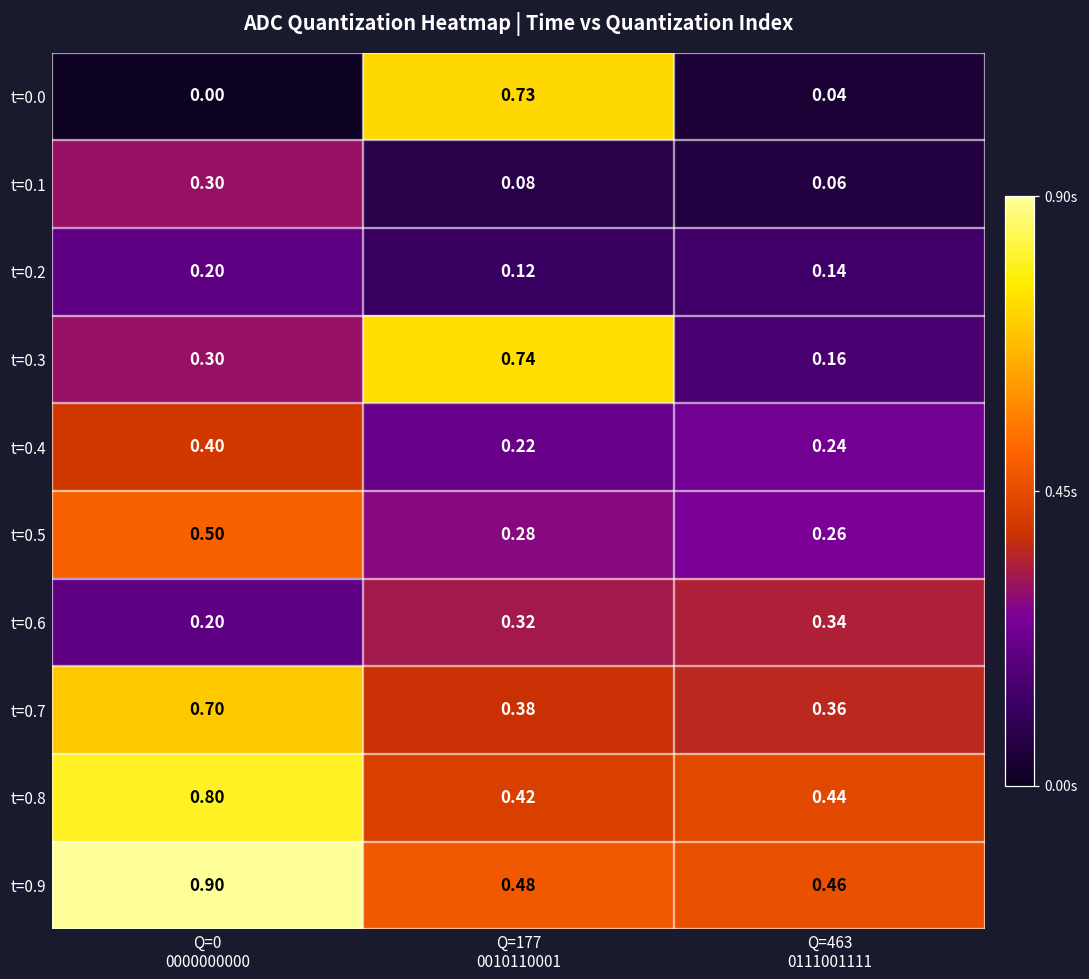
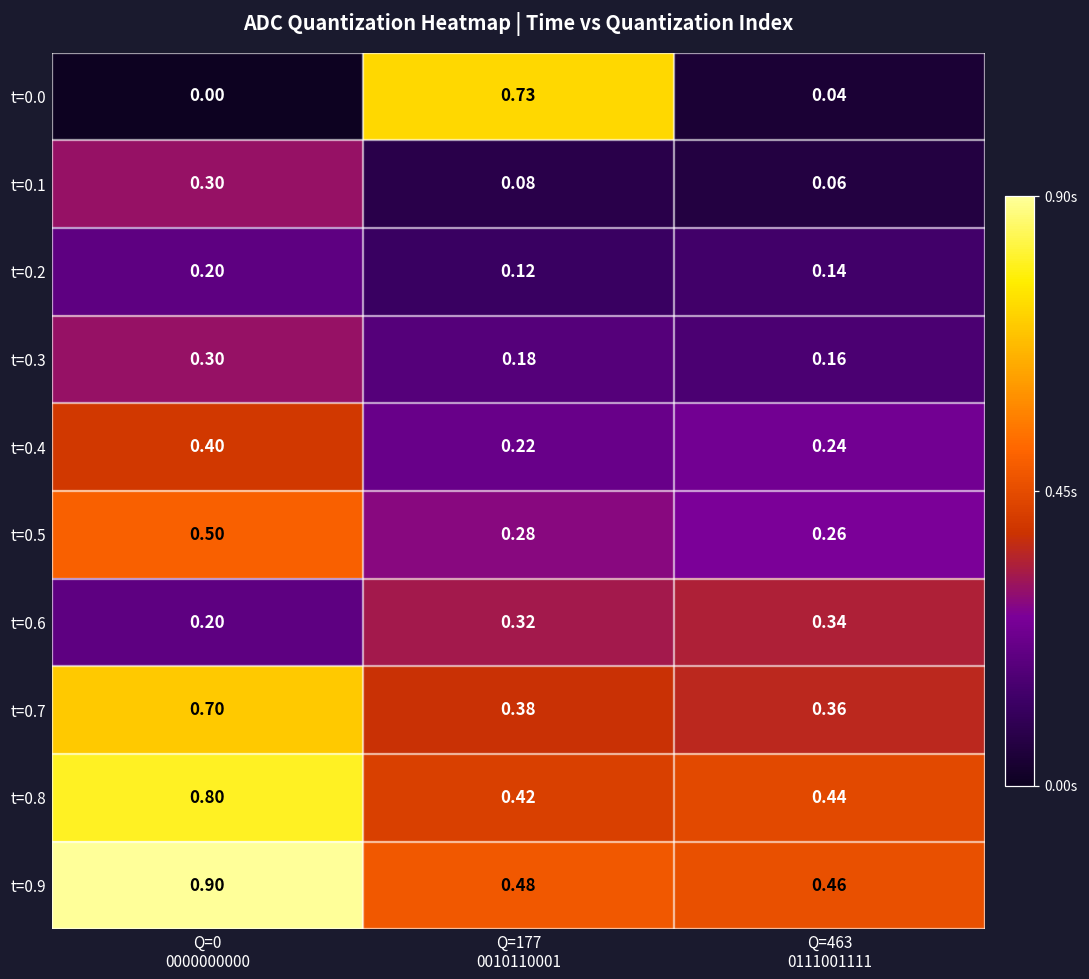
t=0.3, Q=177 0010110001: 0.74 -> 0.18
